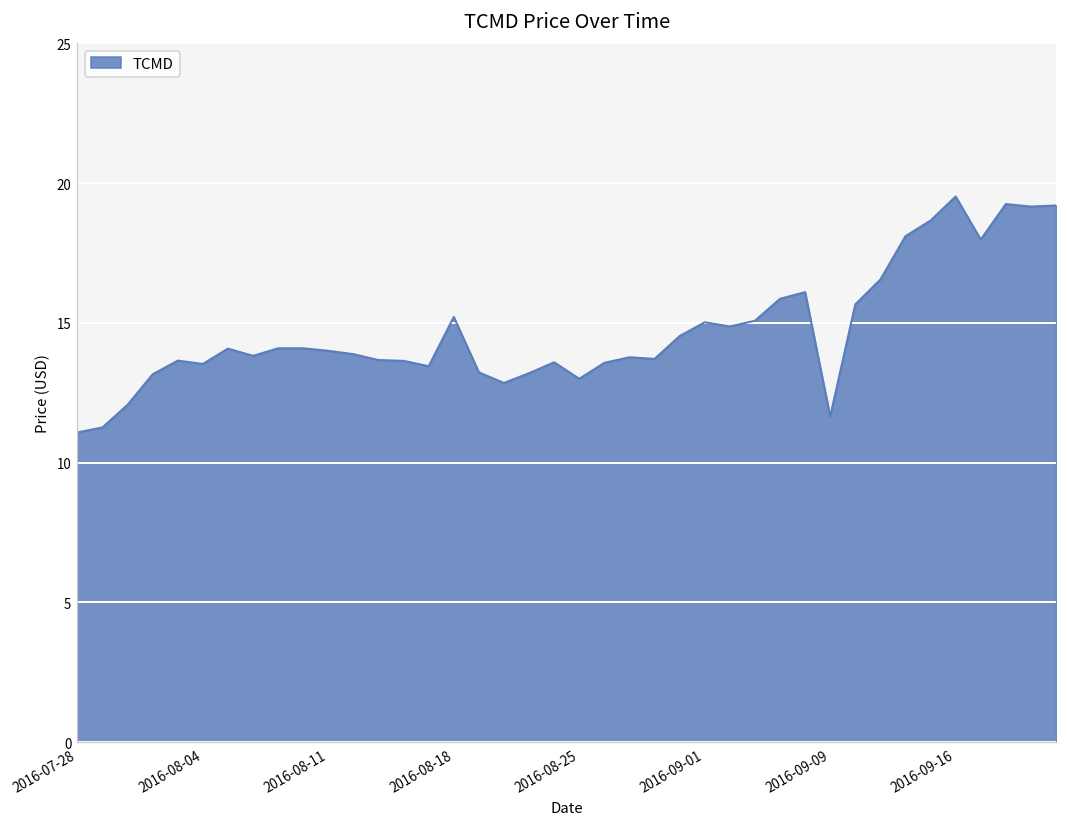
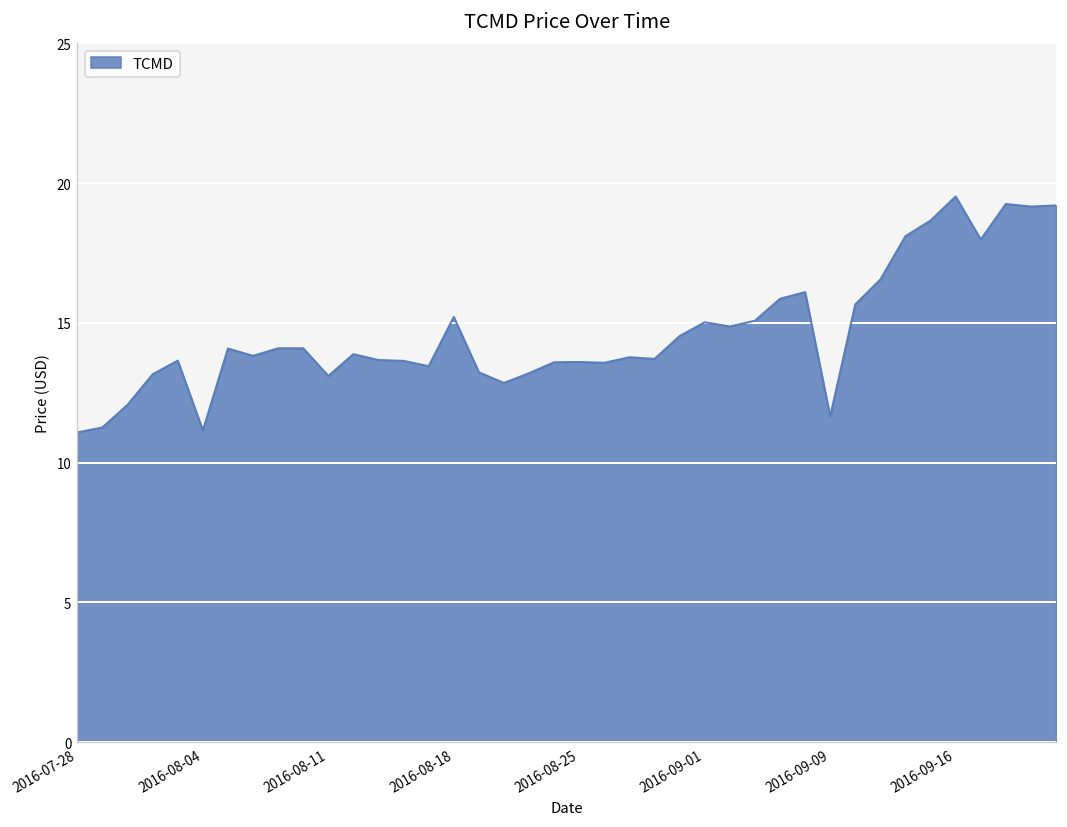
2016-08-04: 13.5 -> 11.2
2016-08-11: 14.0 -> 13.1
2016-08-25: 13.0 -> 13.6
